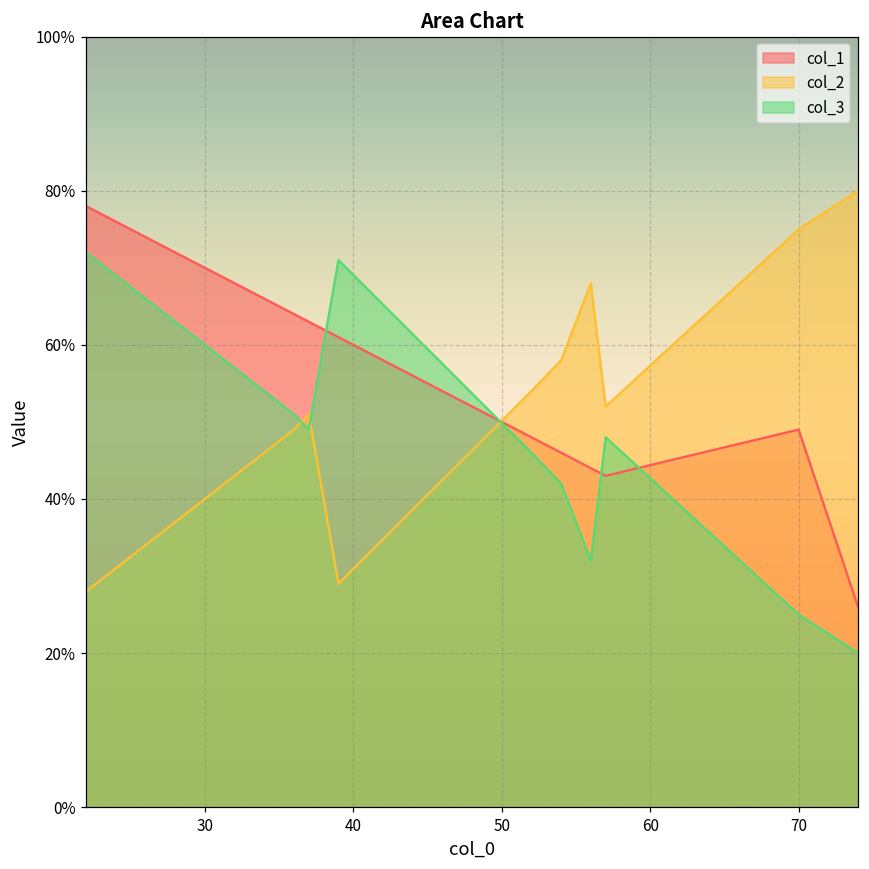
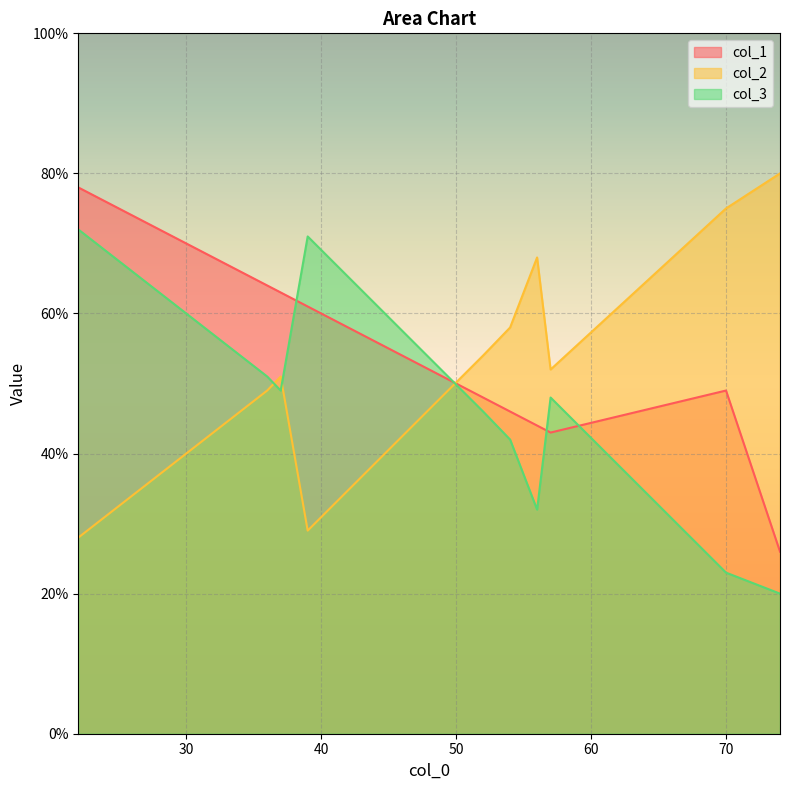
col_3, 70: 25% -> 23%
